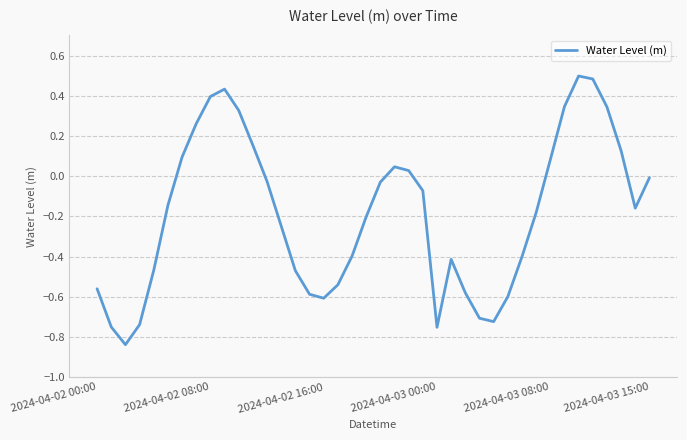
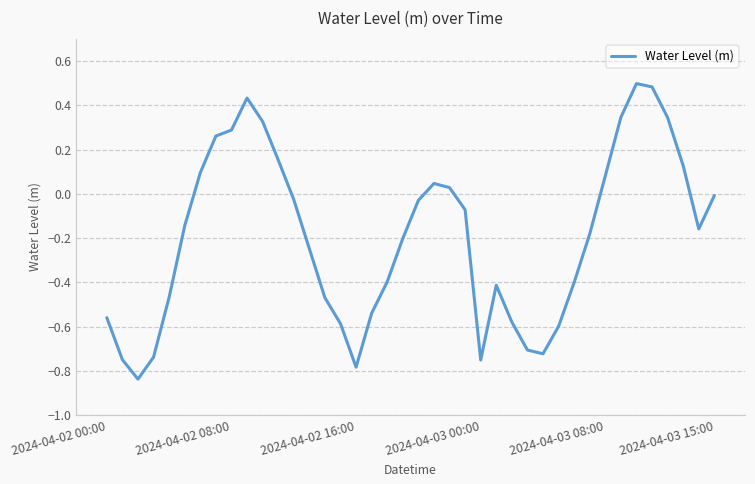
2024-04-02 08:00: 0.40 -> 0.29
2024-04-02 16:00: -0.61 -> -0.78
